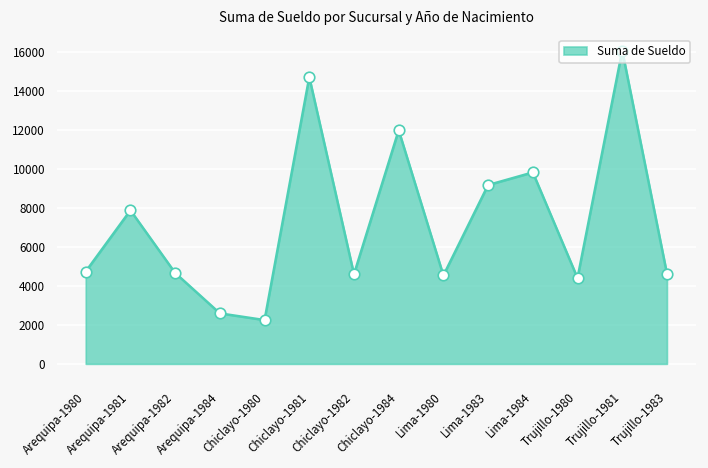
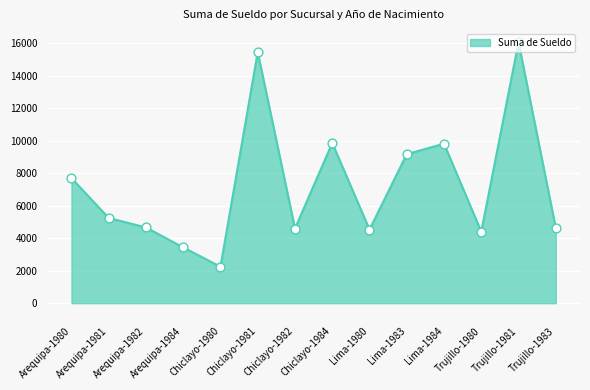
Arequipa-1980: 4700 -> 7700
Arequipa-1981: 7900 -> 5200
Arequipa-1984: 2600 -> 3400
Chiclayo-1981: 14700 -> 15500
Chiclayo-1984: 12000 -> 9900
